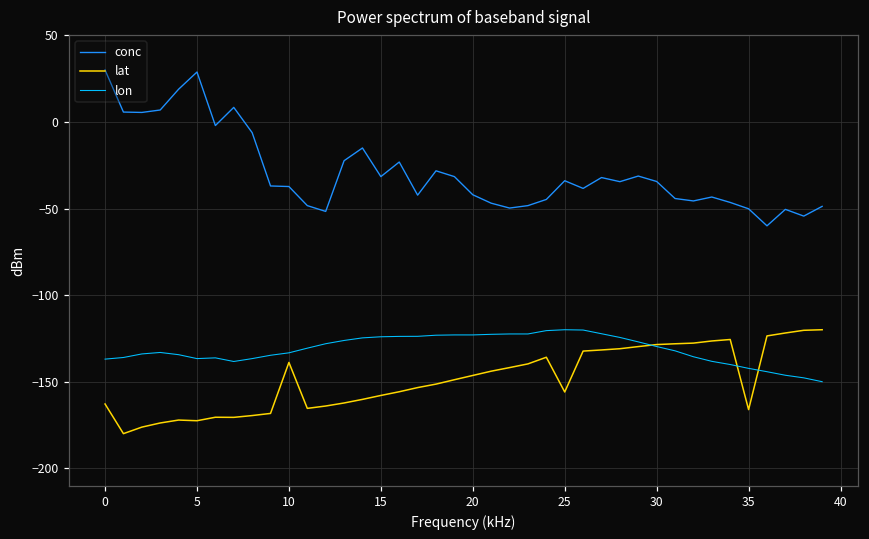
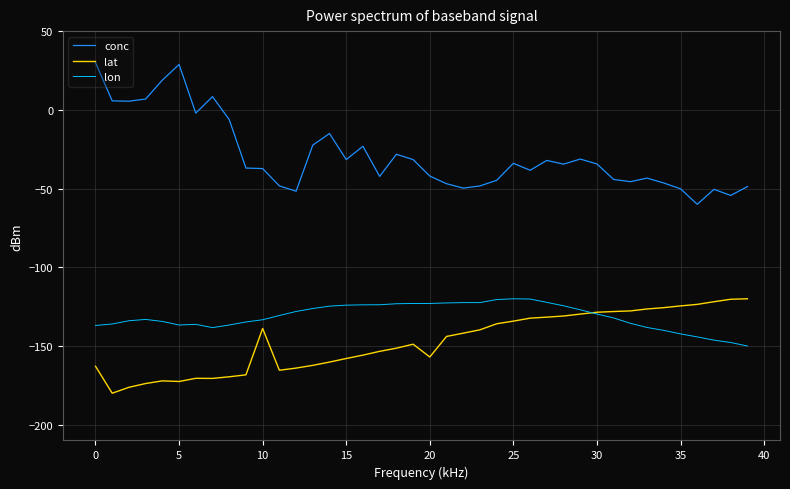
lat, 20: -146 -> -157
lat, 25: -156 -> -134
lat, 35: -166 -> -125
